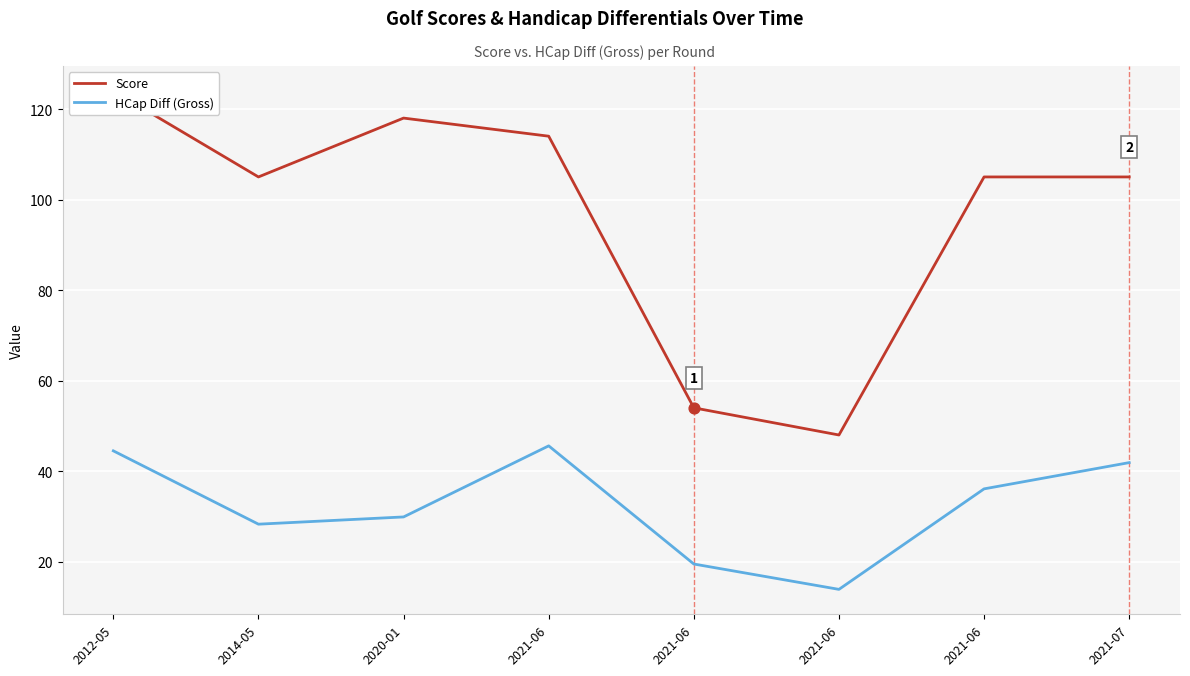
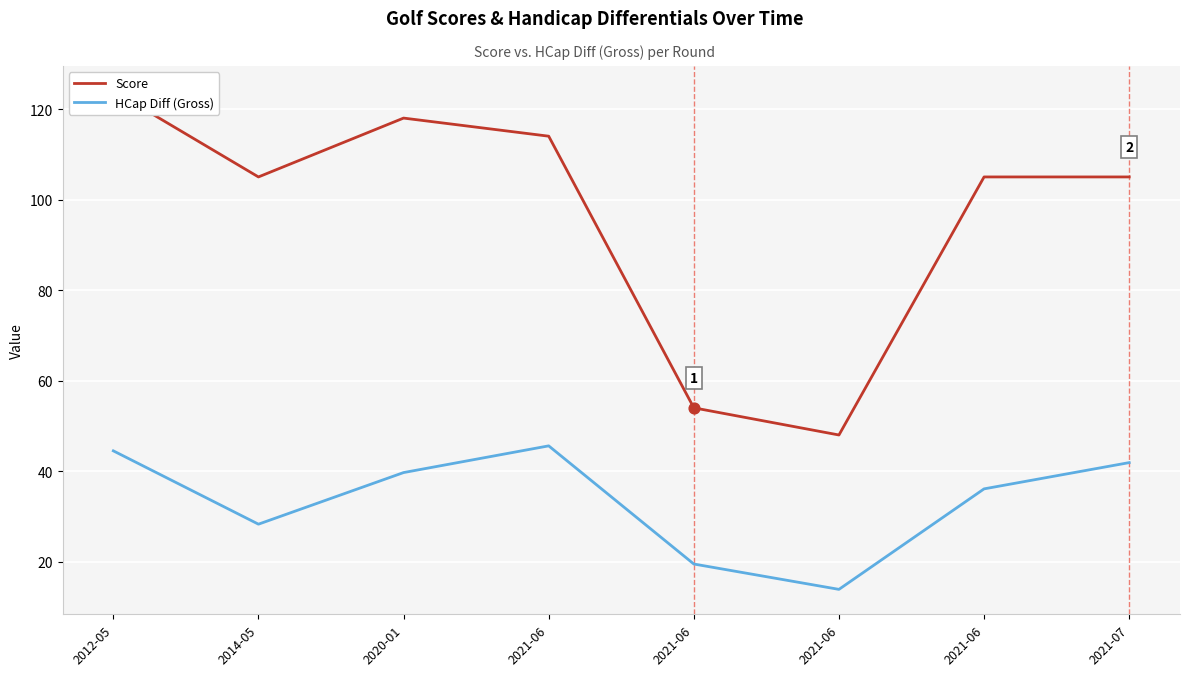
HCap Diff (Gross), 2020-01: 30 -> 40
